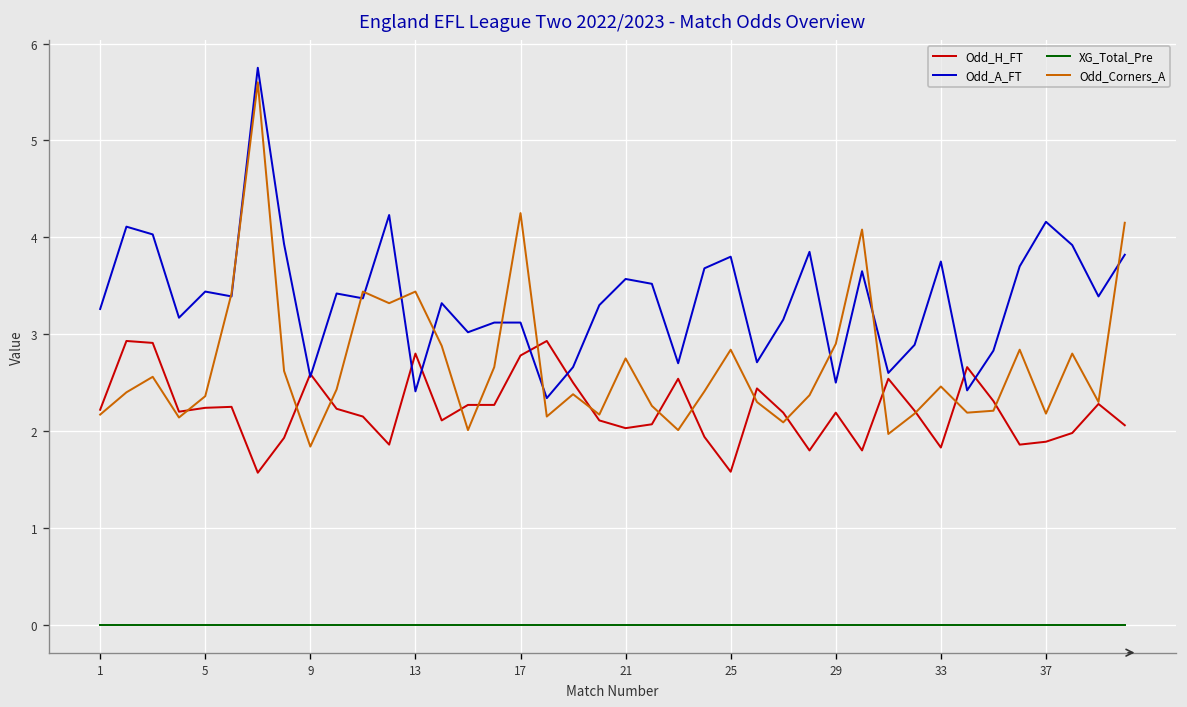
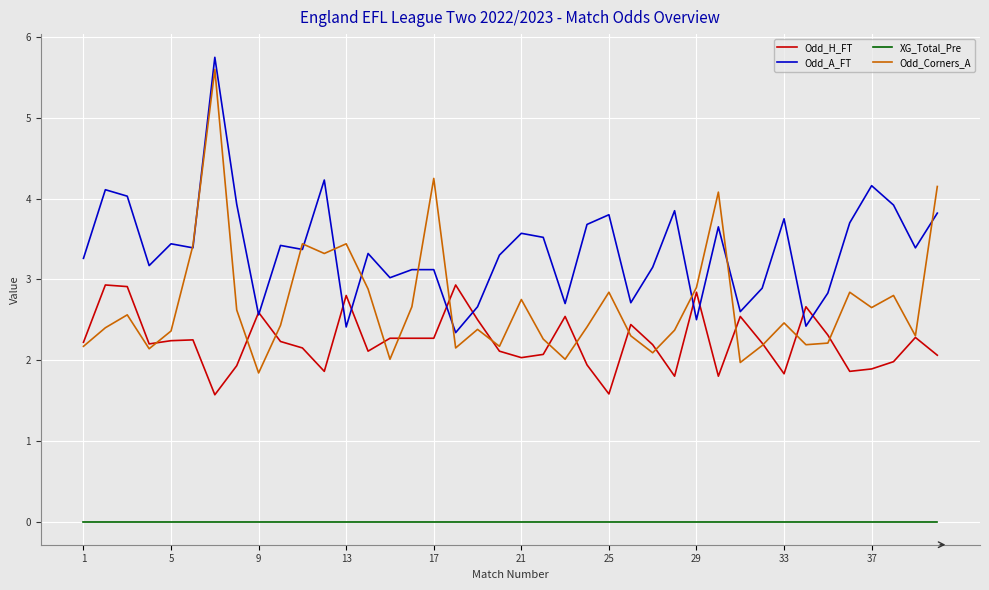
Odd_H_FT, 17: 2.8 -> 2.3
Odd_H_FT, 29: 2.2 -> 2.8
Odd_Corners_A, 37: 2.2 -> 2.7
